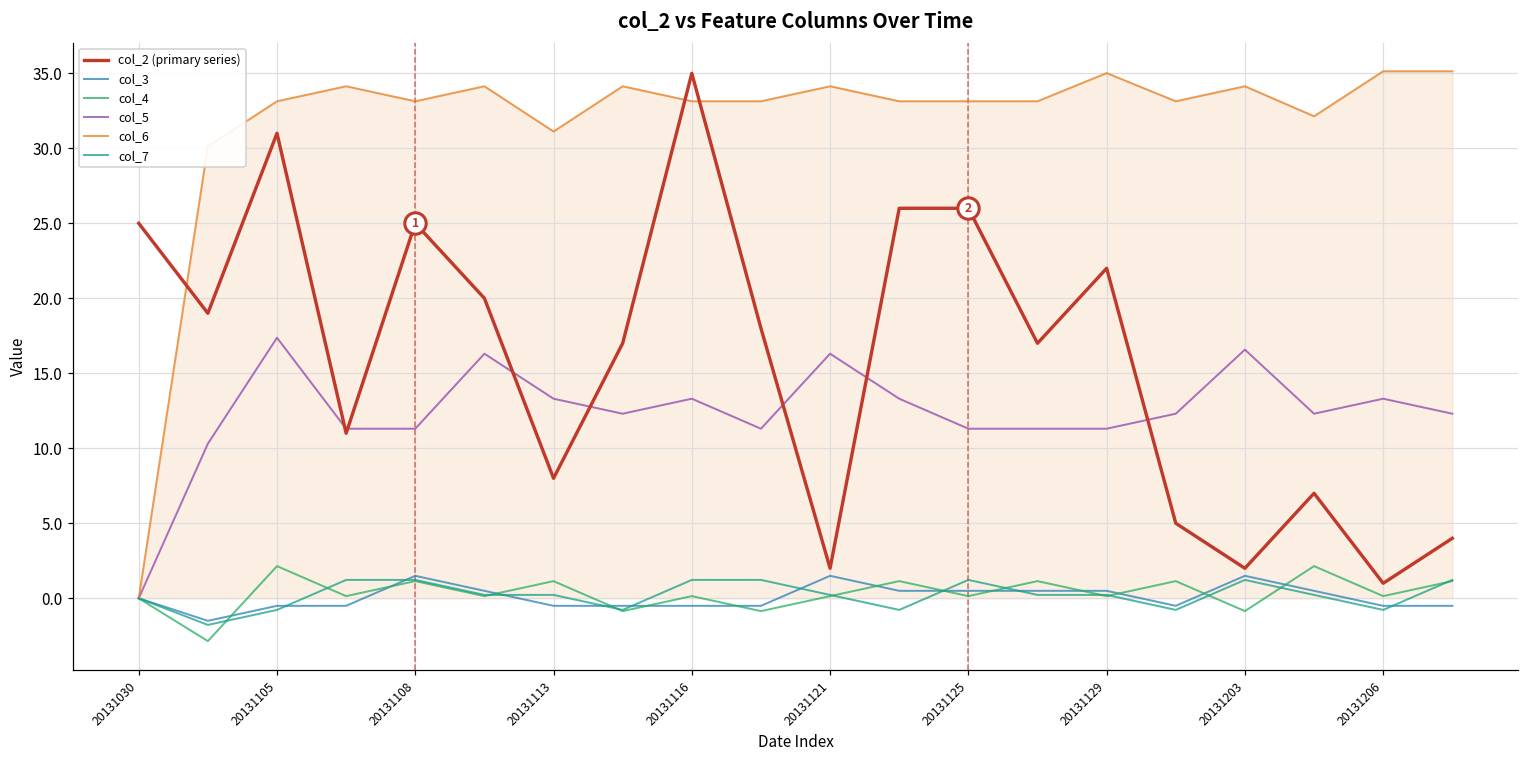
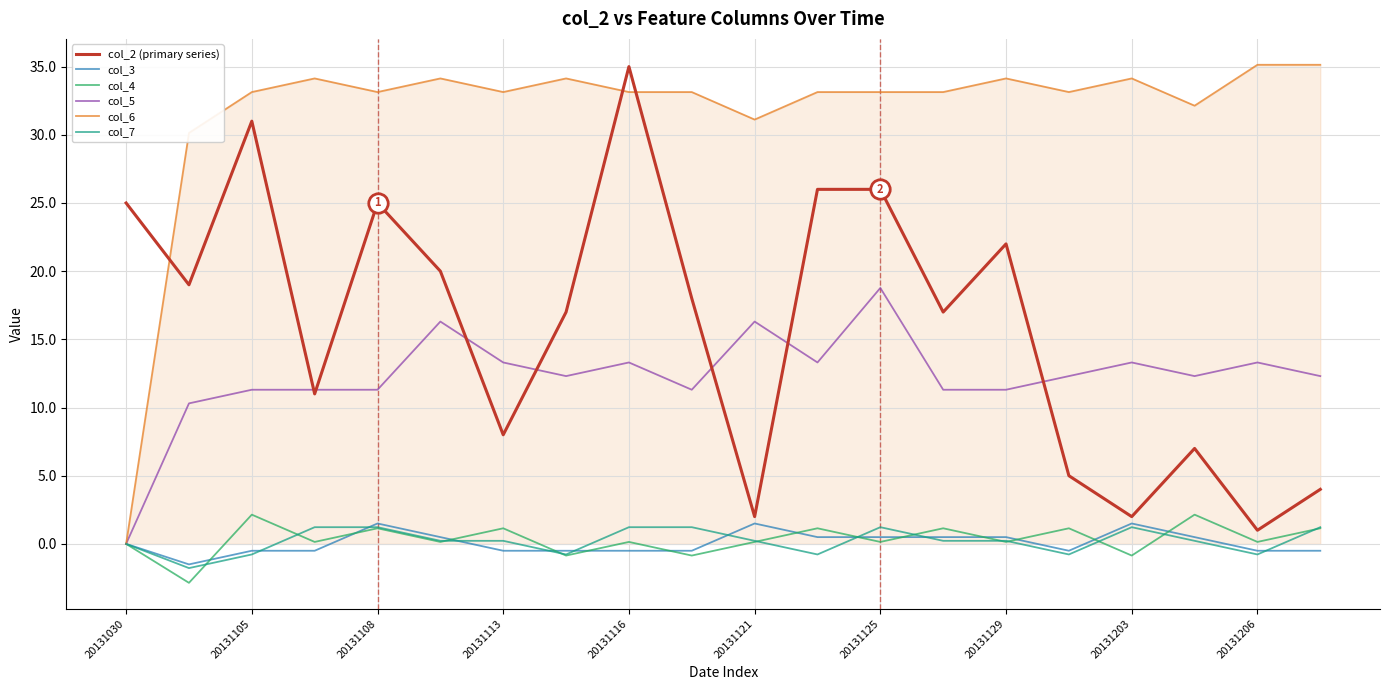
col_5, 20131105: 17.4 -> 11.3
col_6, 20131113: 31.1 -> 33.1
col_6, 20131121: 34.1 -> 31.1
col_5, 20131125: 11.3 -> 18.8
col_6, 20131129: 35.0 -> 34.1
col_5, 20131203: 16.6 -> 13.3
